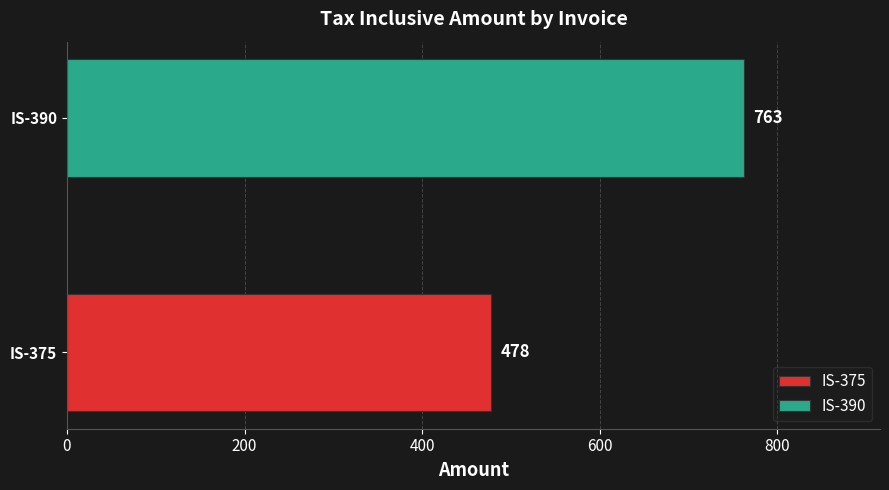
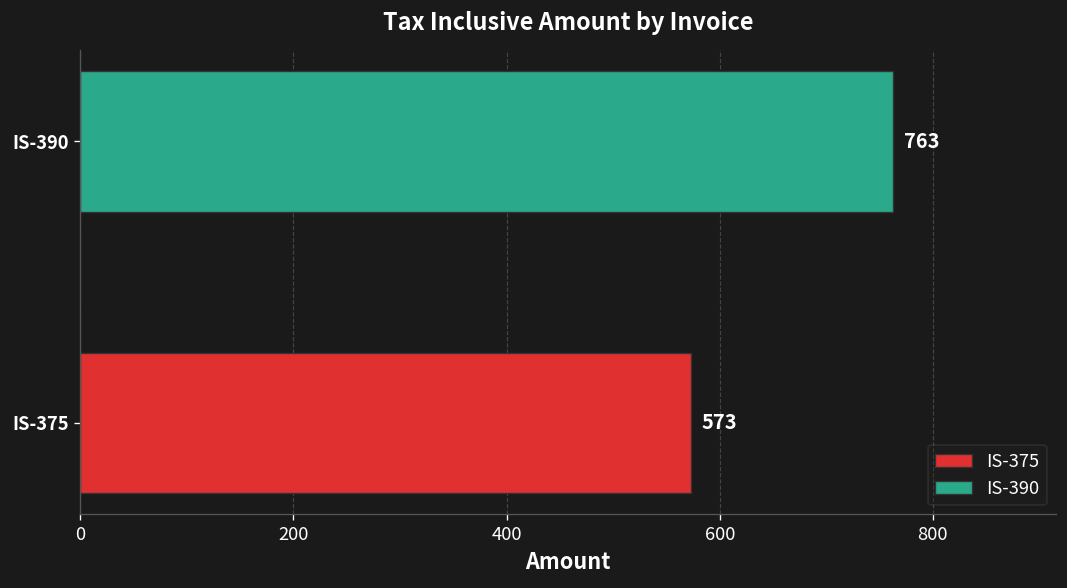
IS-375: 478 -> 573
